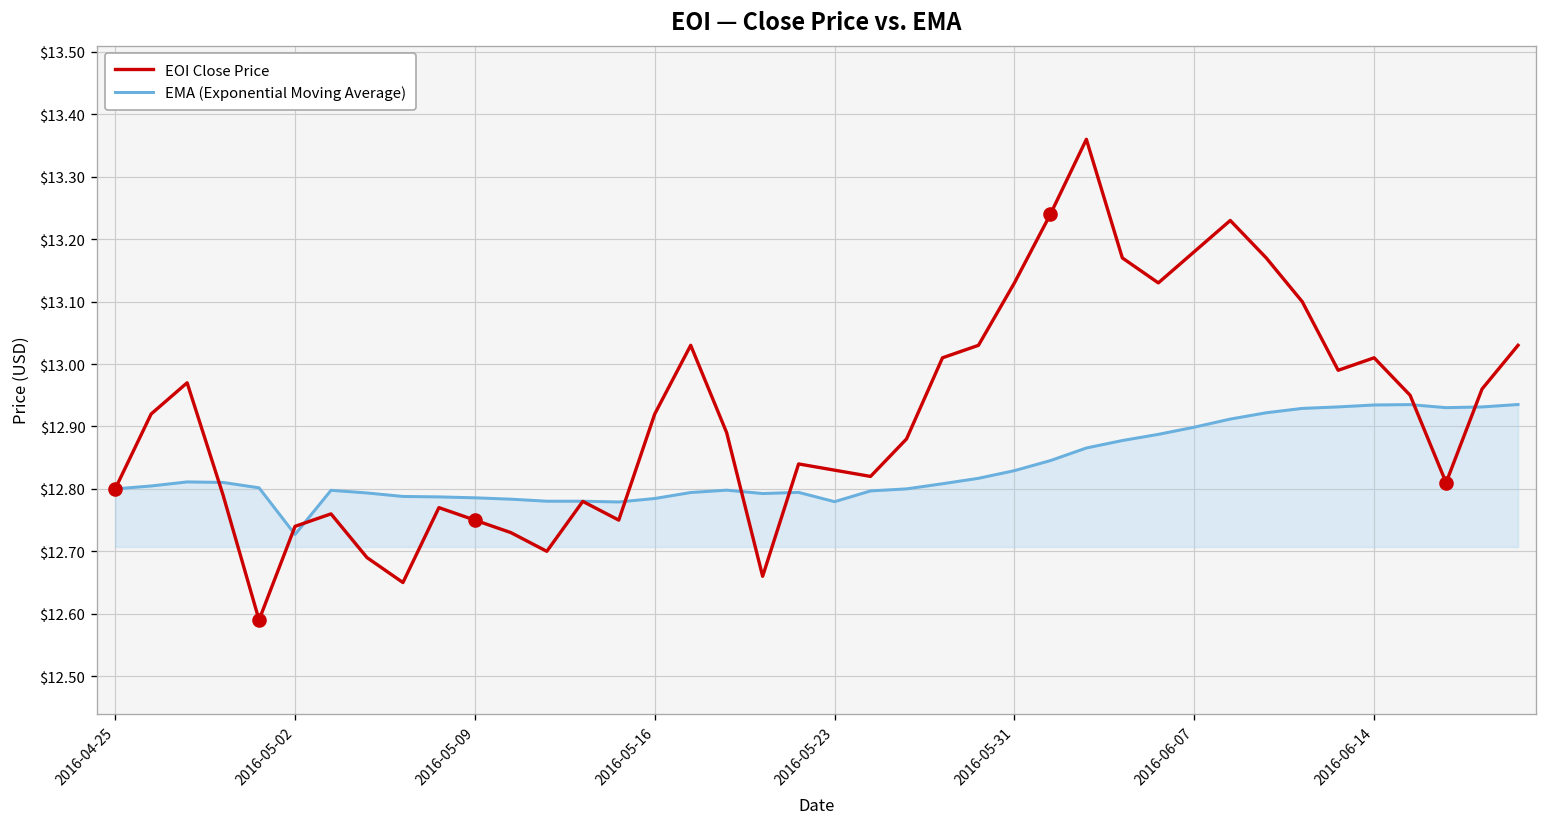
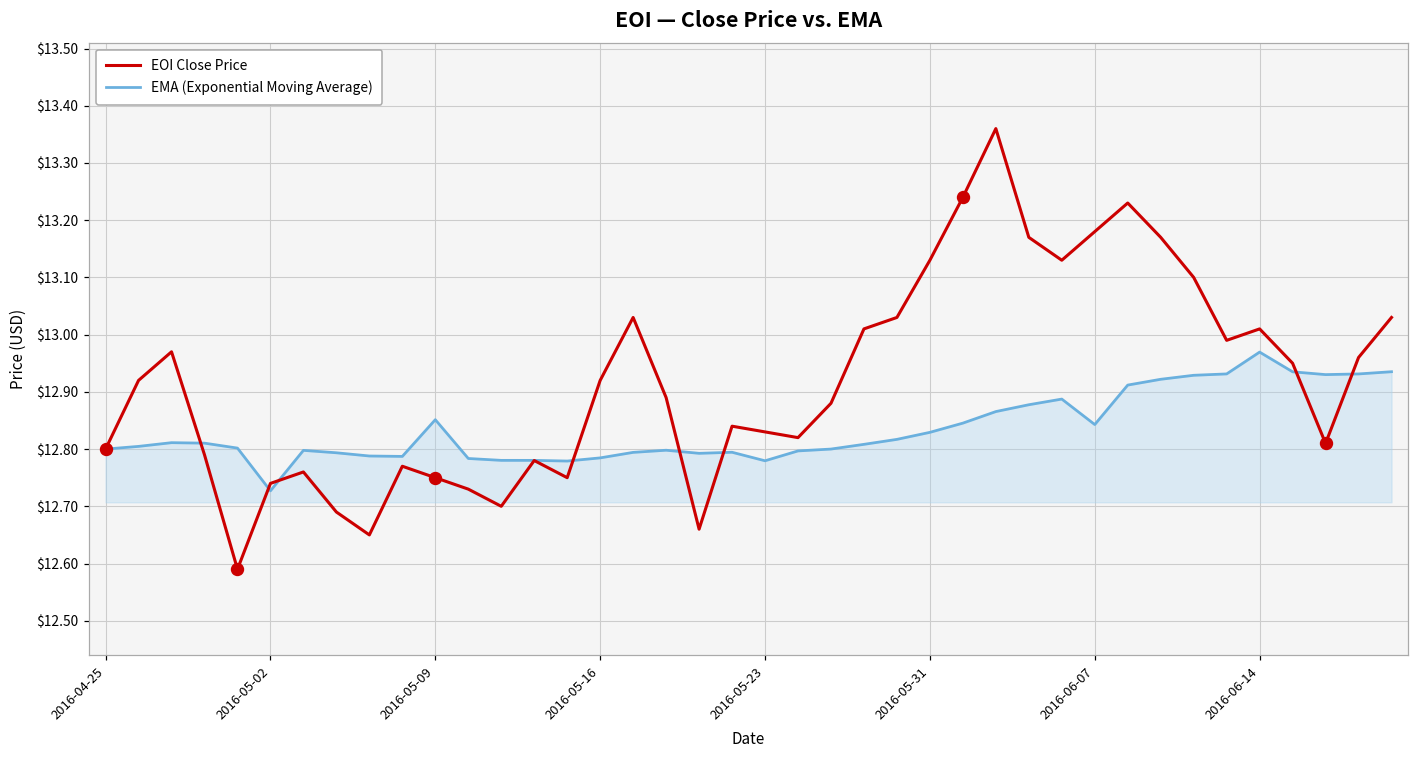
EMA (Exponential Moving Average), 2016-05-09: $12.79 -> $12.85
EMA (Exponential Moving Average), 2016-06-07: $12.90 -> $12.84
EMA (Exponential Moving Average), 2016-06-14: $12.93 -> $12.97
